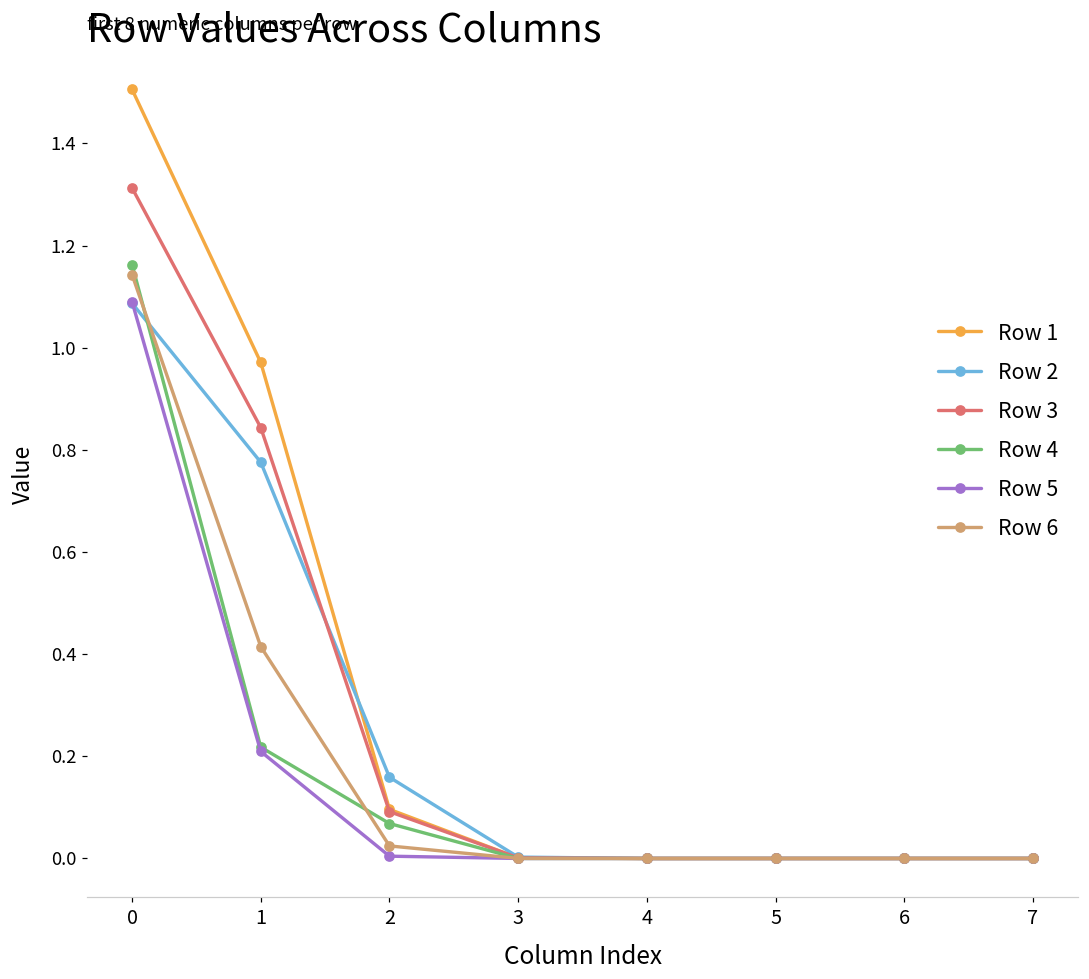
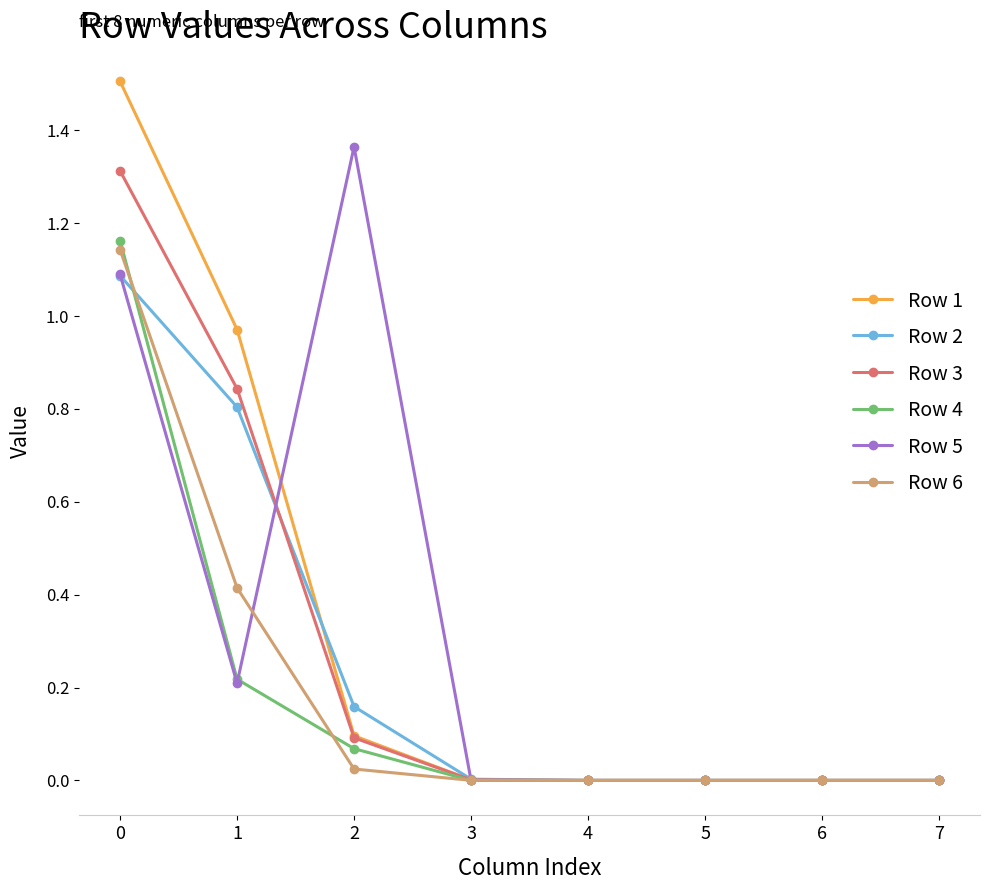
Row 2, 1: 0.78 -> 0.80
Row 5, 2: 0.00 -> 1.36
